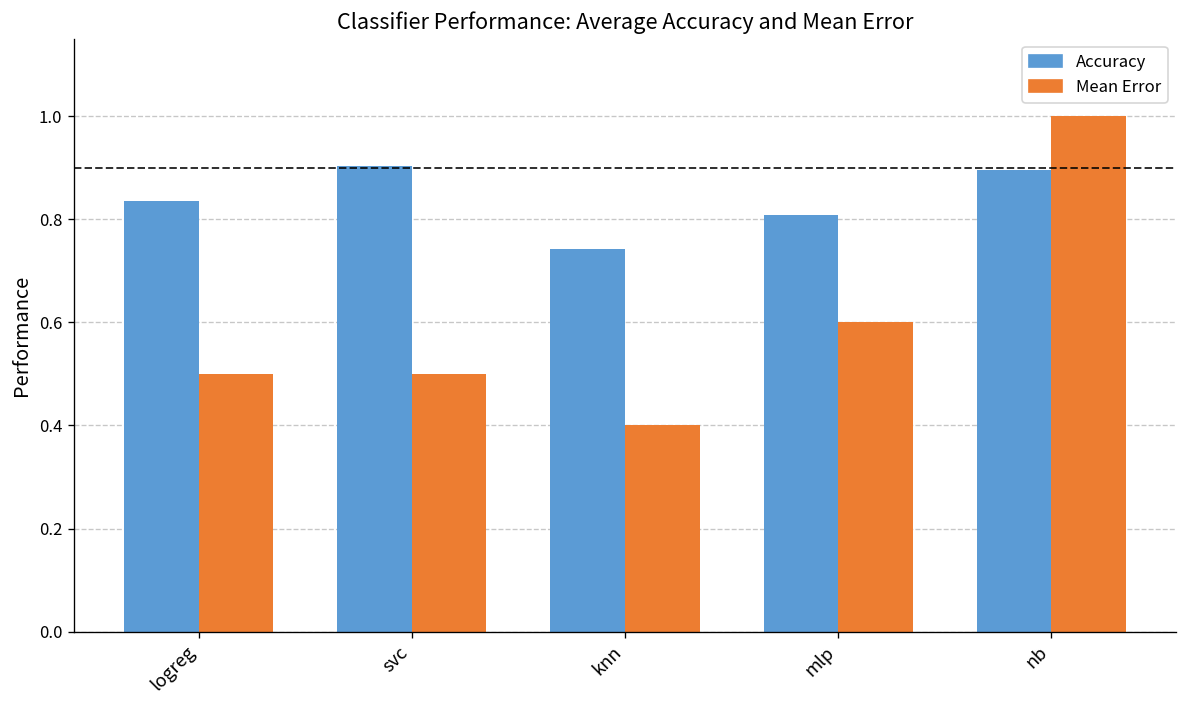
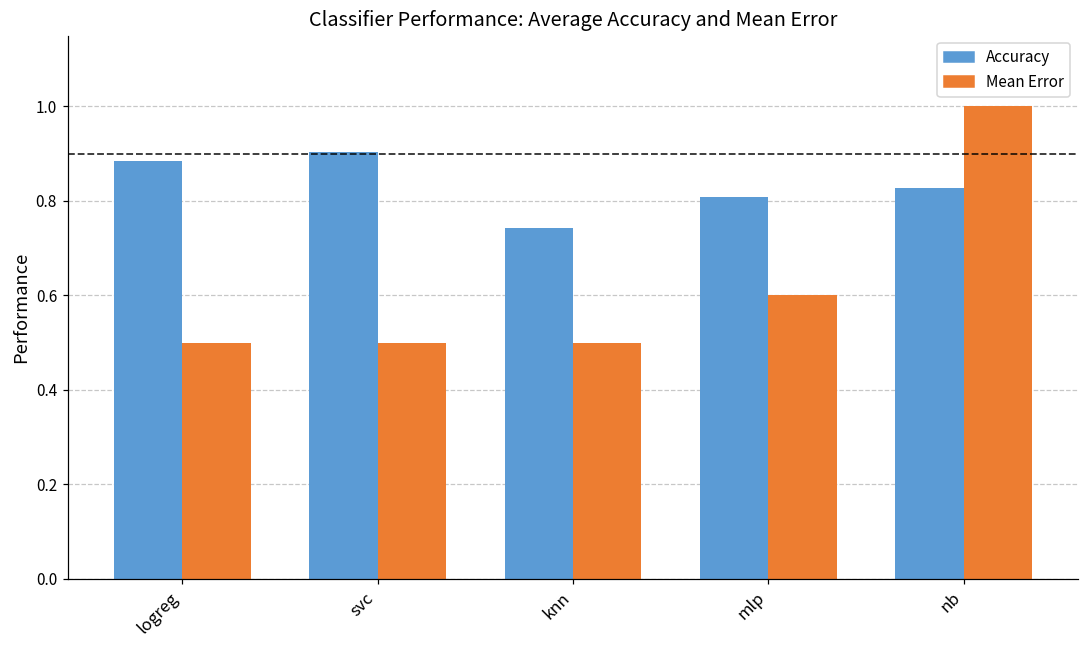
Accuracy, logreg: 0.84 -> 0.88
Mean Error, knn: 0.4 -> 0.5
Accuracy, nb: 0.90 -> 0.83
